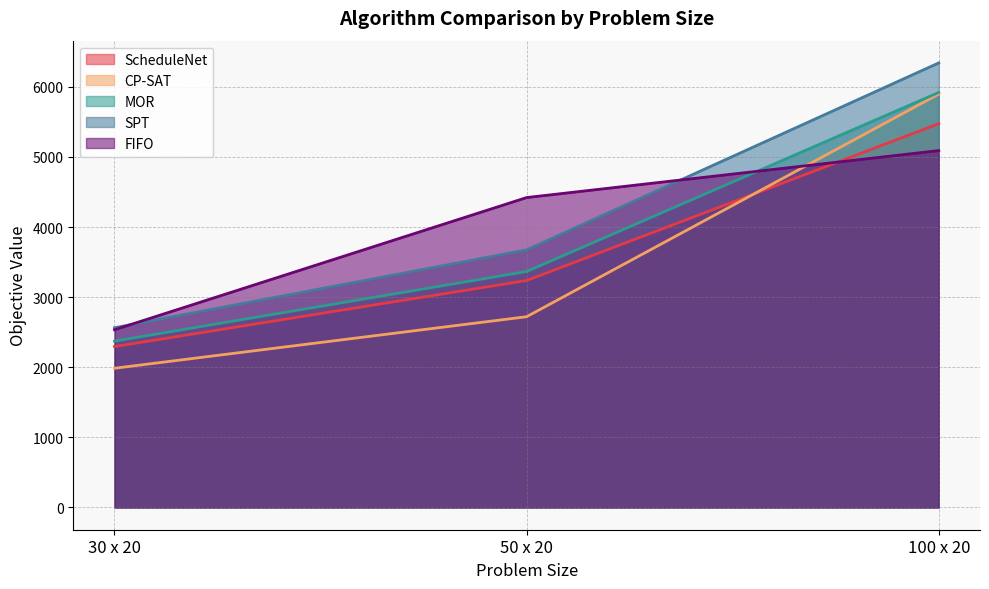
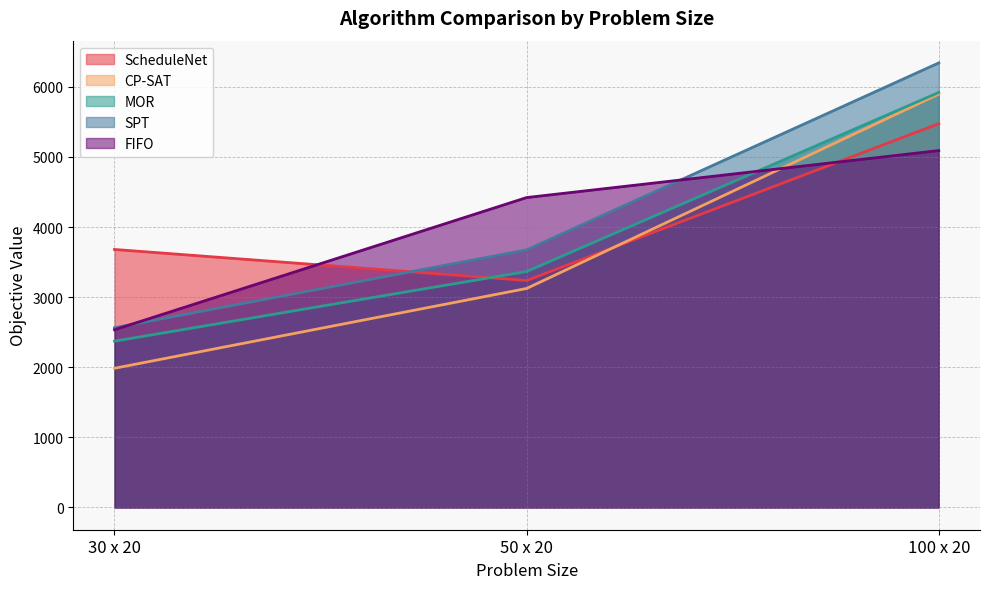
ScheduleNet, 30 x 20: 2300 -> 3700
CP-SAT, 50 x 20: 2700 -> 3100
